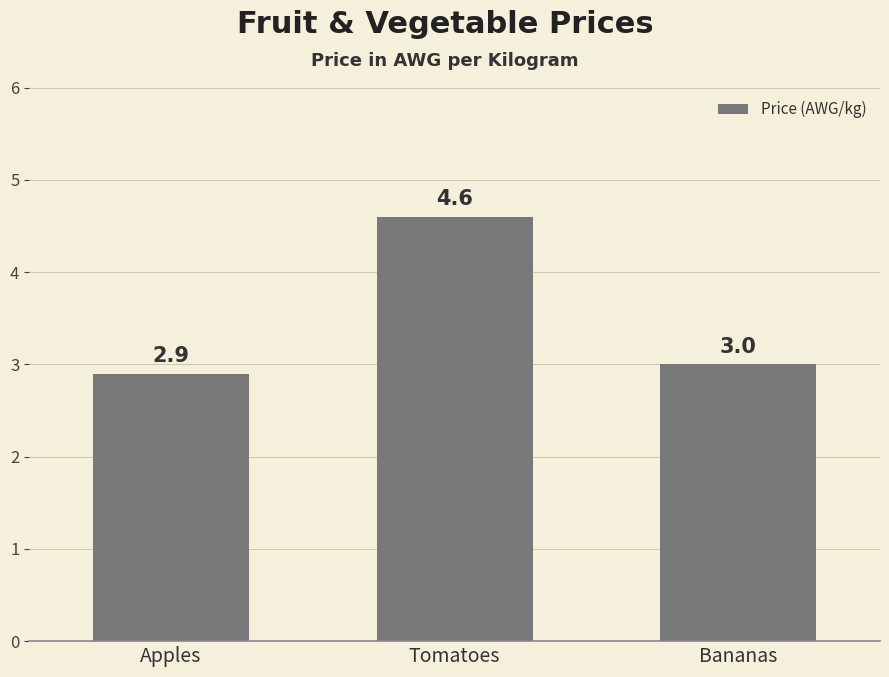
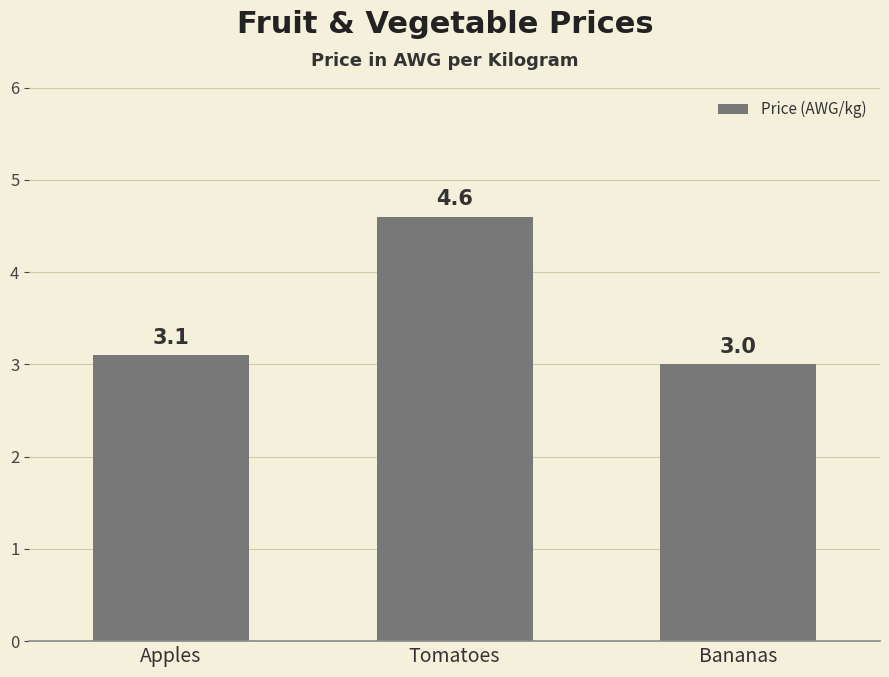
Apples: 2.9 -> 3.1
